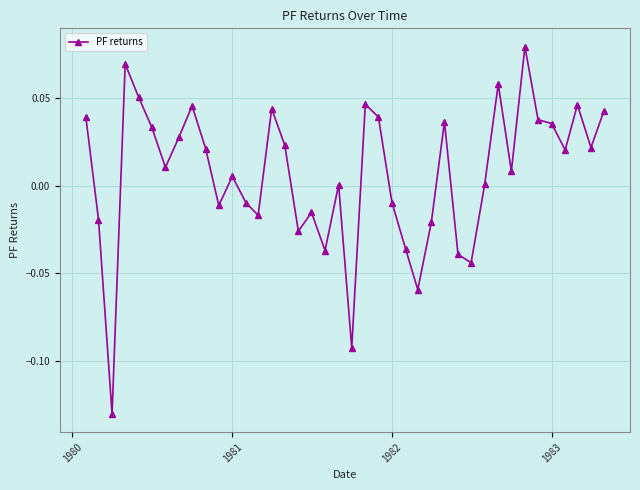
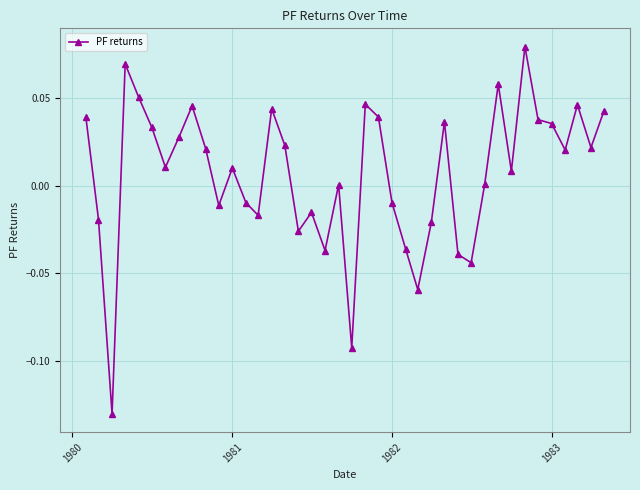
1981: 0.005 -> 0.010
